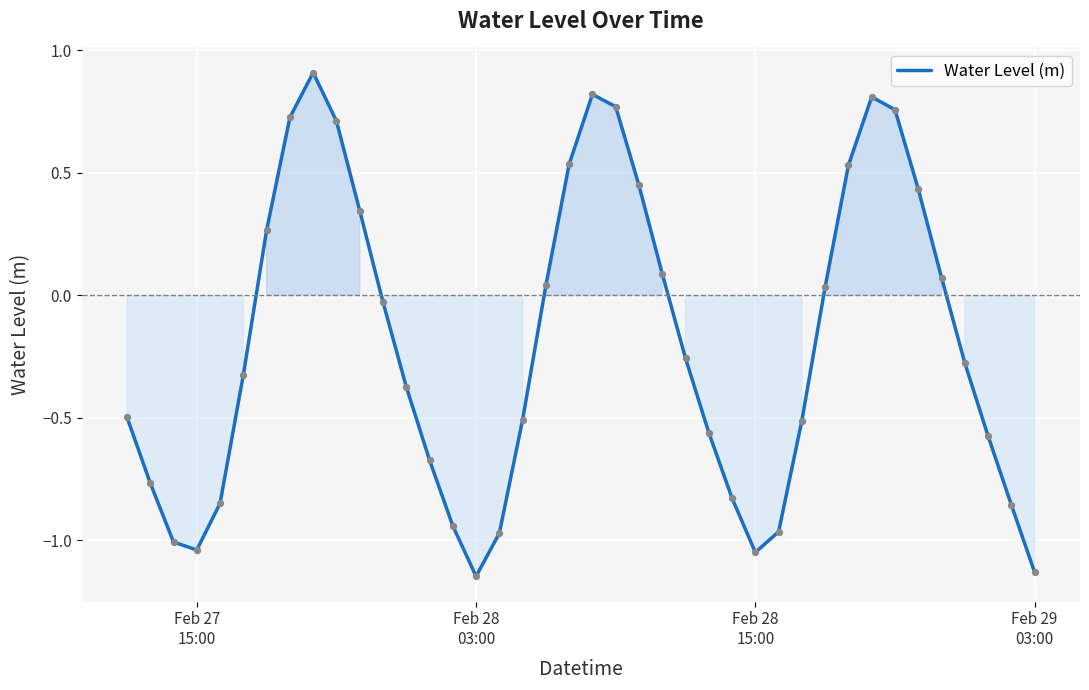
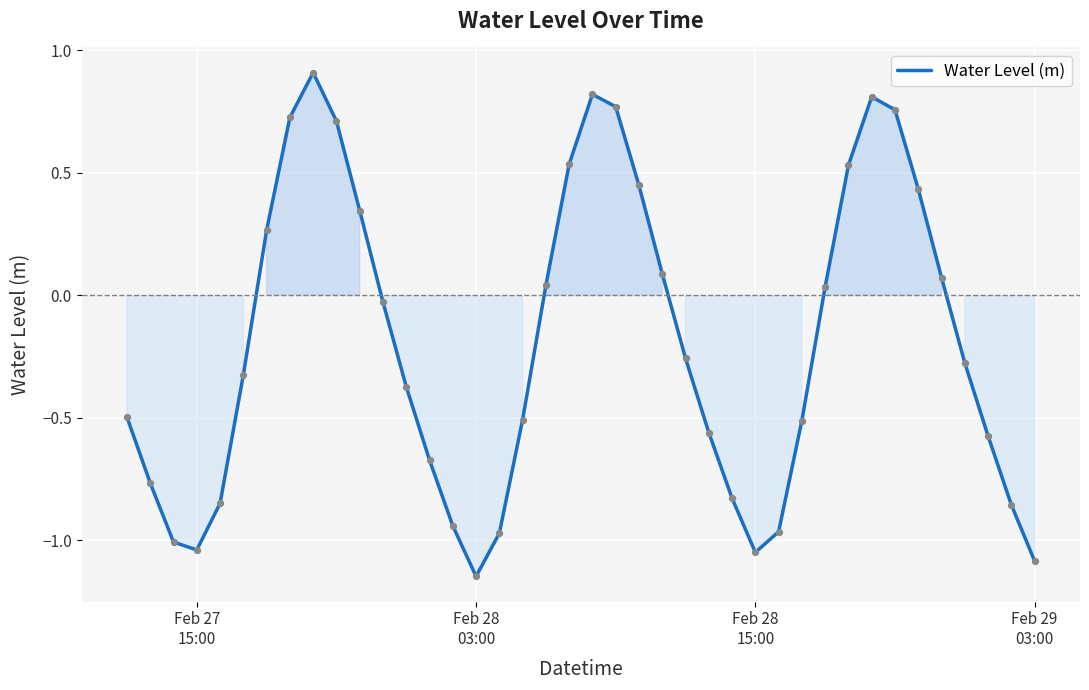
Feb 29 03:00: -1.13 -> -1.09
